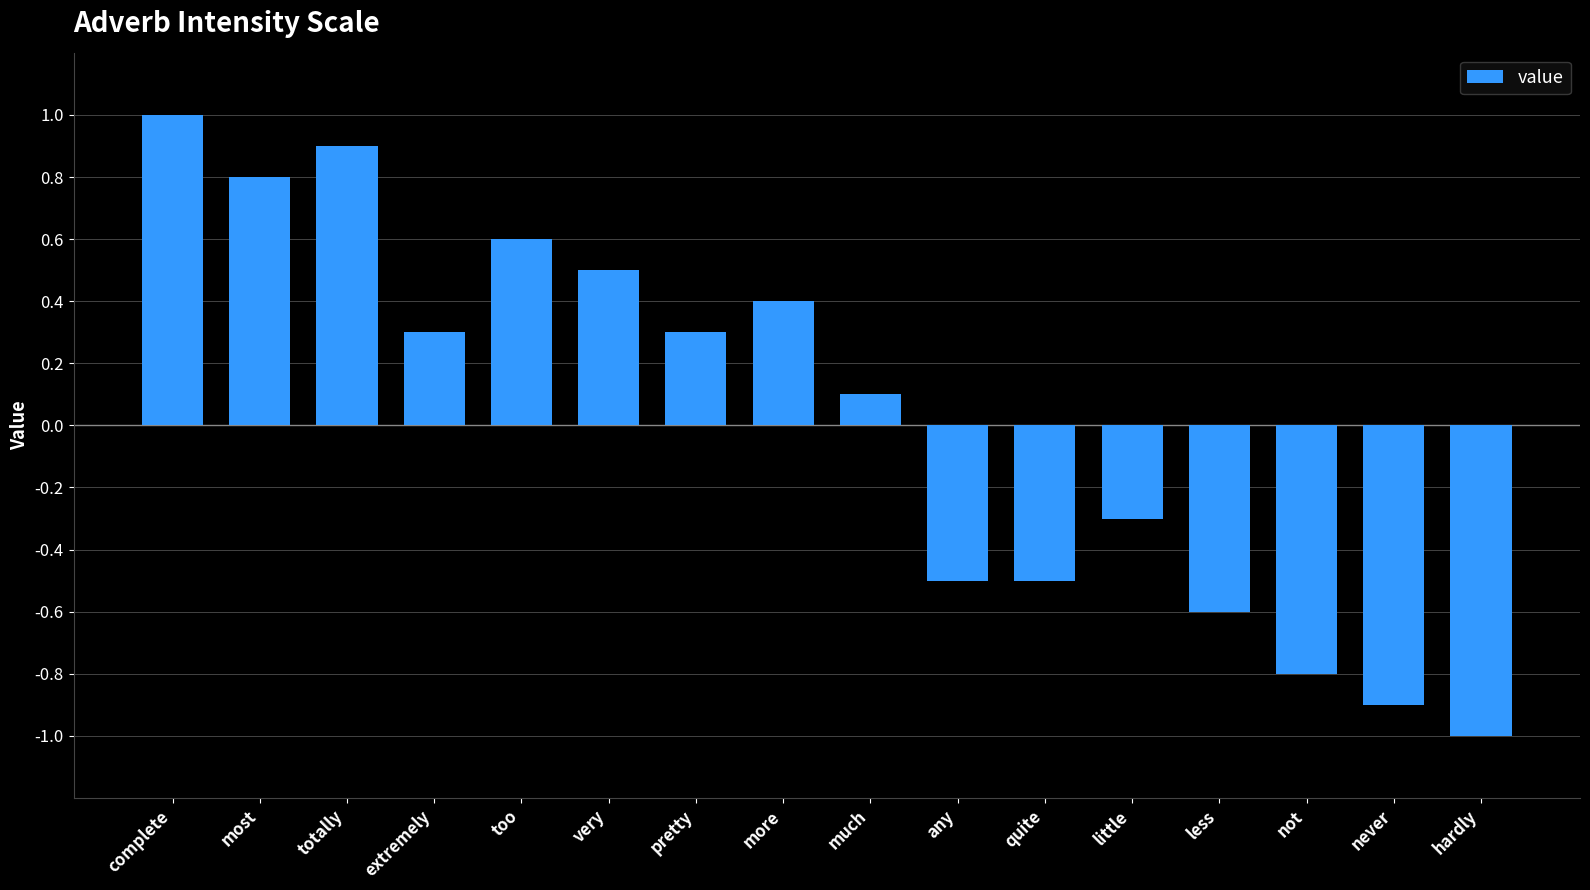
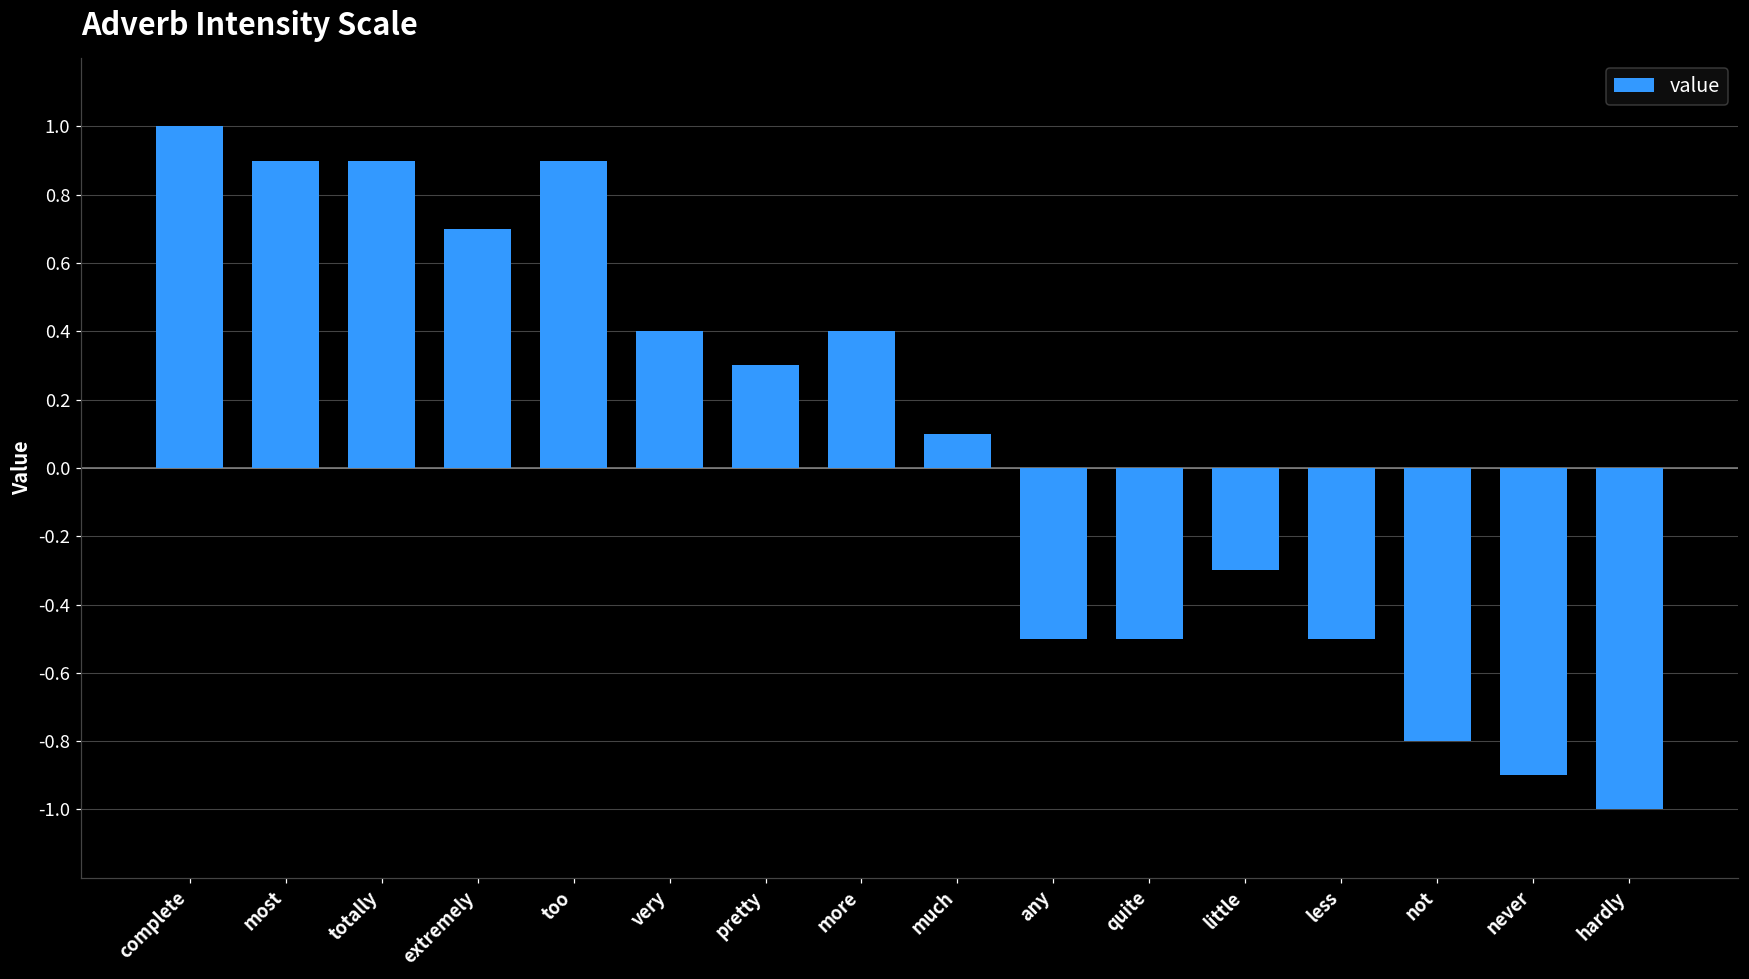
most: 0.8 -> 0.9
extremely: 0.3 -> 0.7
too: 0.6 -> 0.9
very: 0.5 -> 0.4
less: -0.6 -> -0.5
